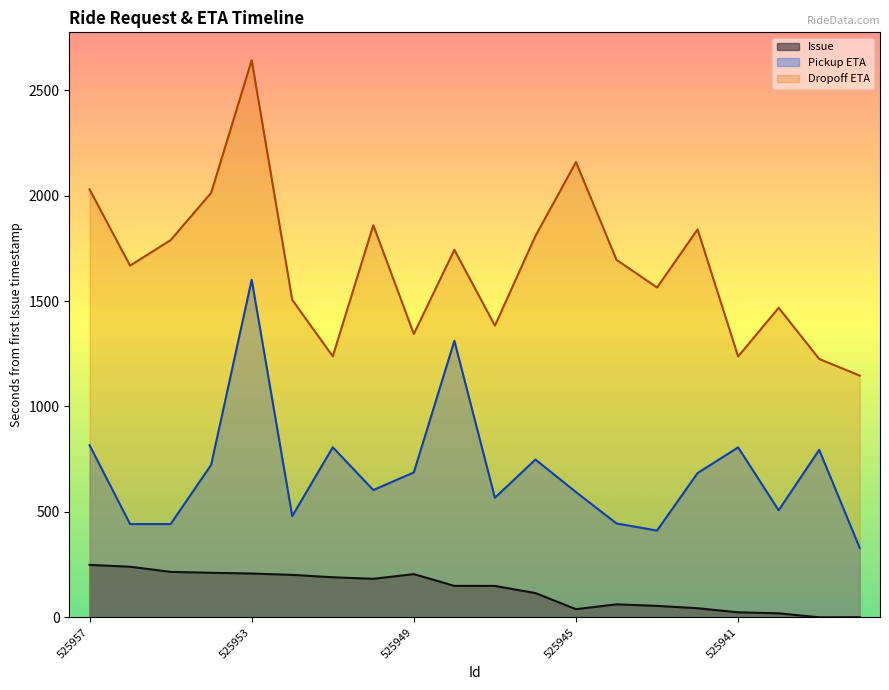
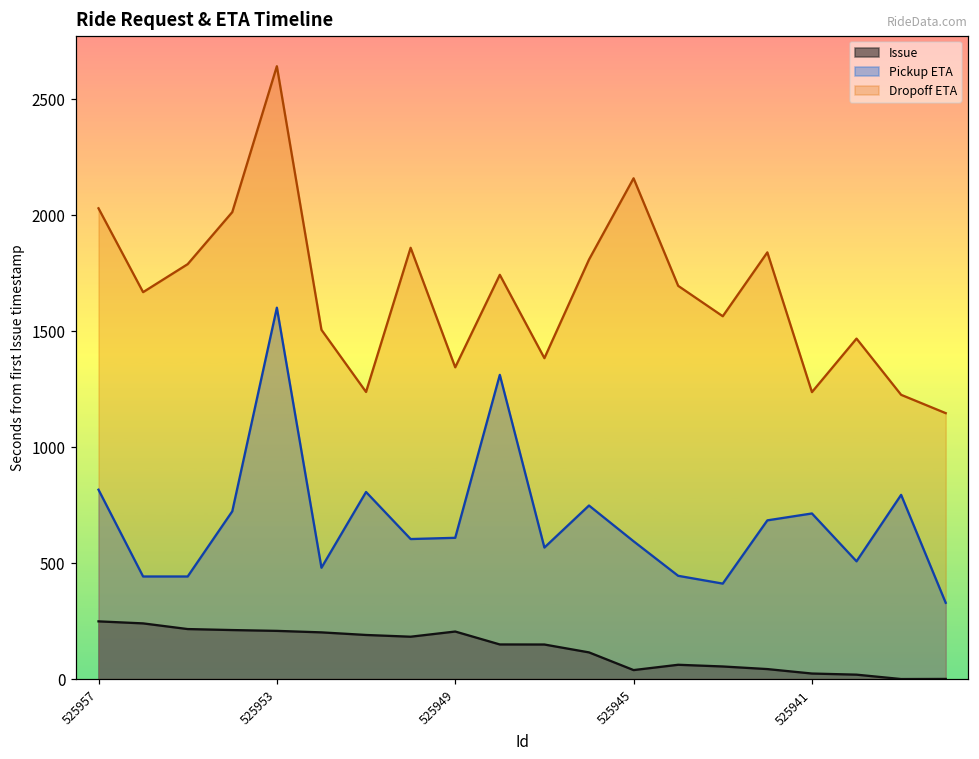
Pickup ETA, 525949: 690 -> 610
Pickup ETA, 525941: 810 -> 710
